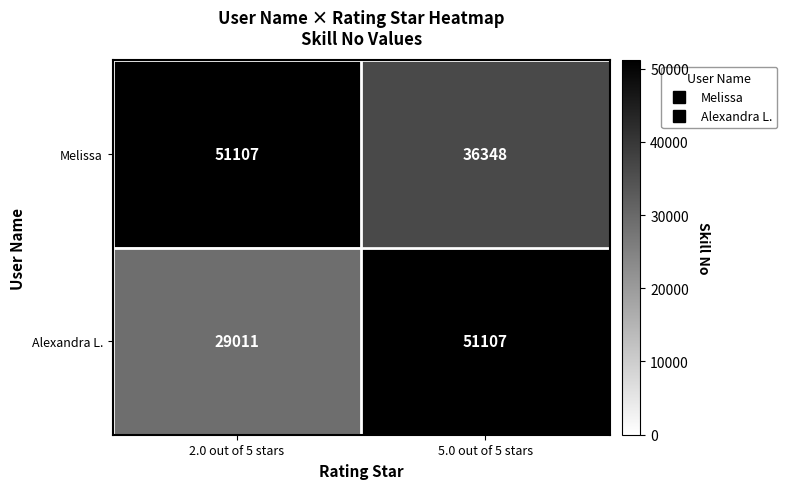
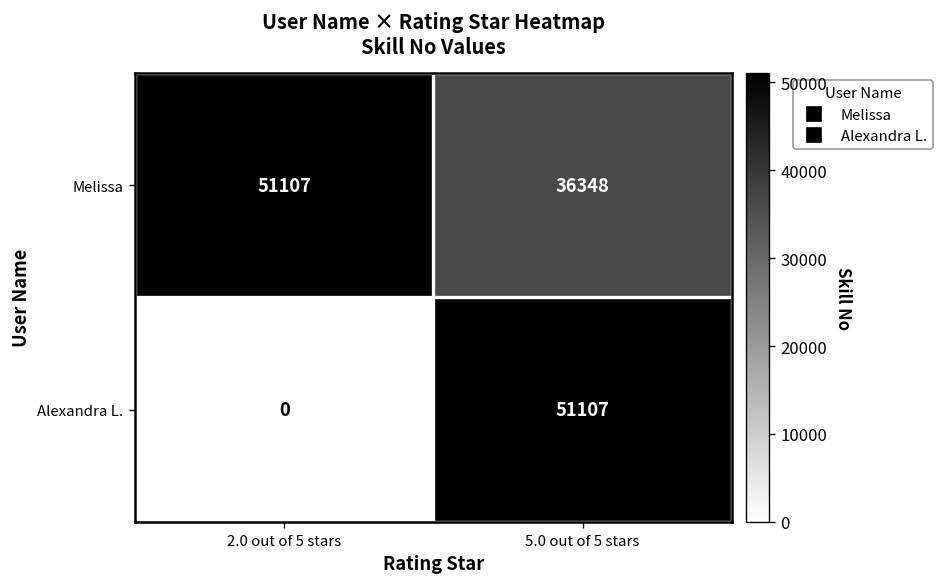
Alexandra L., 2.0 out of 5 stars: 29011 -> 0
